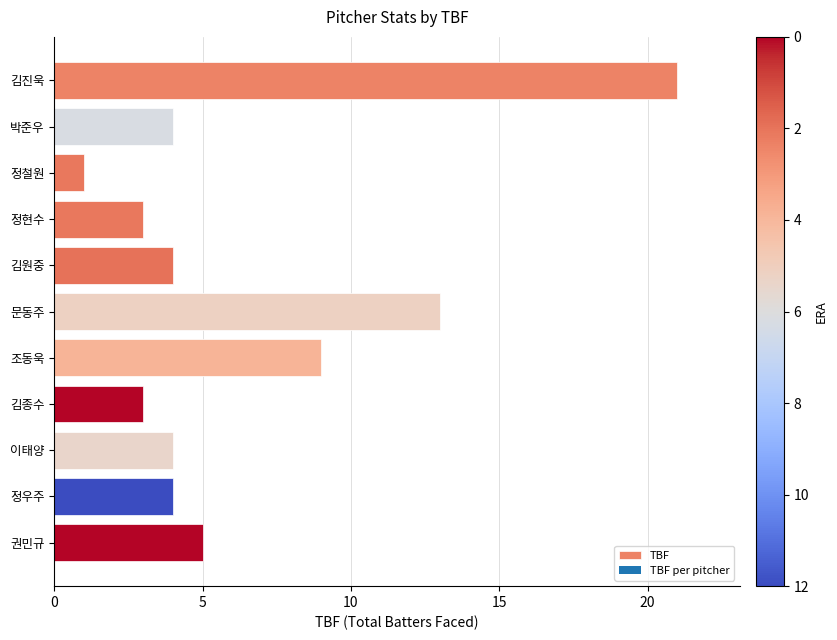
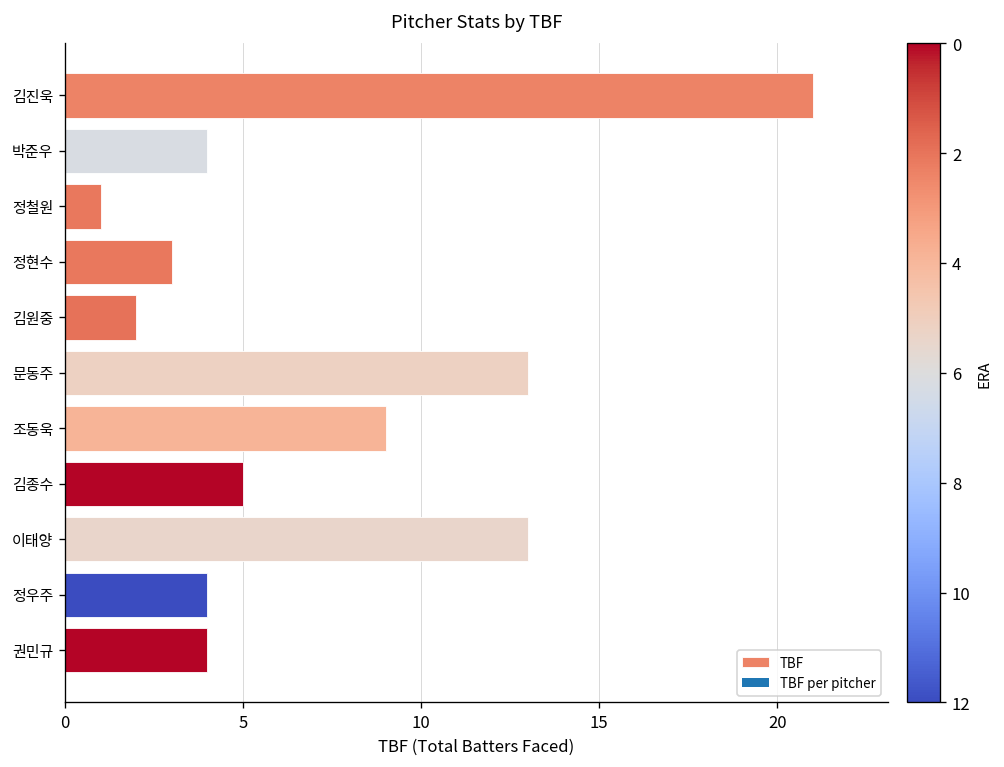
김원중: 4 -> 2
김종수: 3 -> 5
이태양: 4 -> 13
권민규: 5 -> 4
